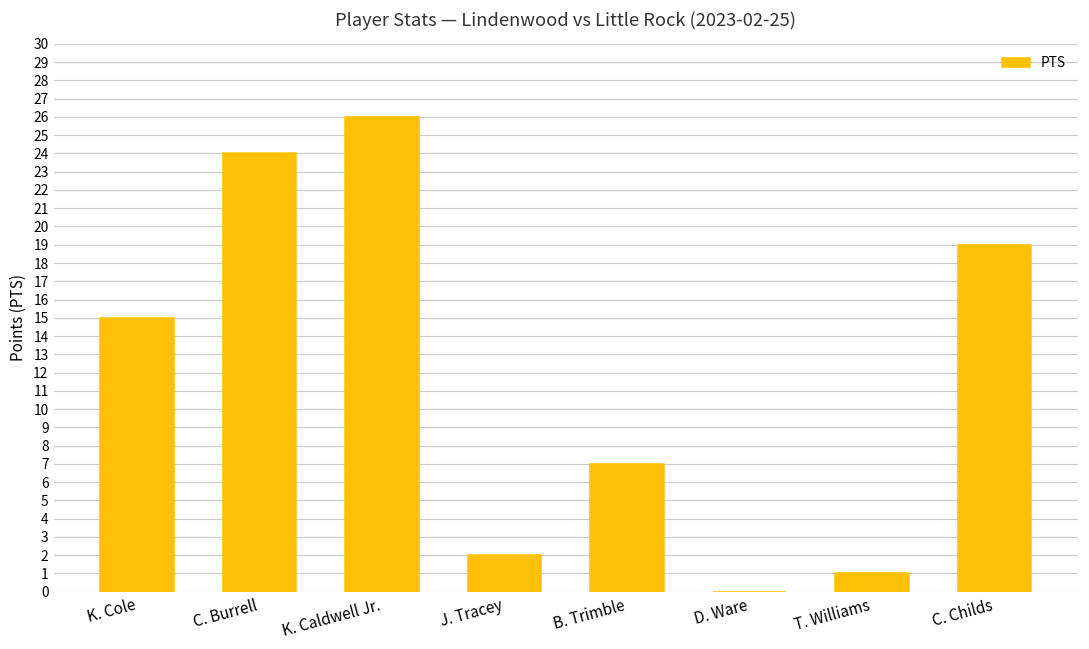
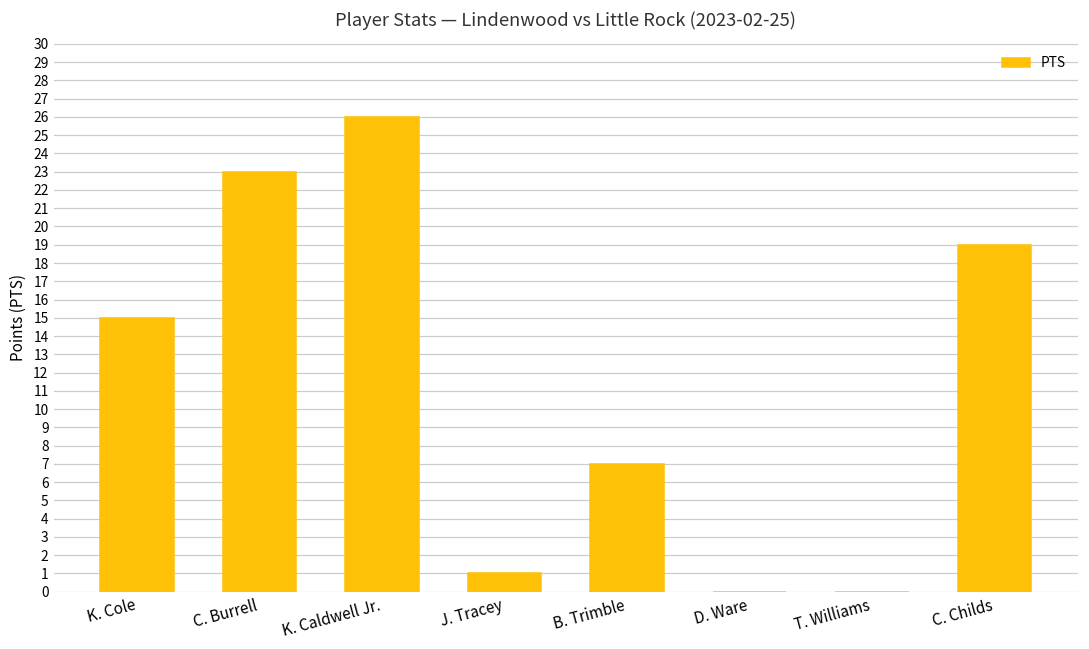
C. Burrell: 24 -> 23
J. Tracey: 2 -> 1
T. Williams: 1 -> 0
